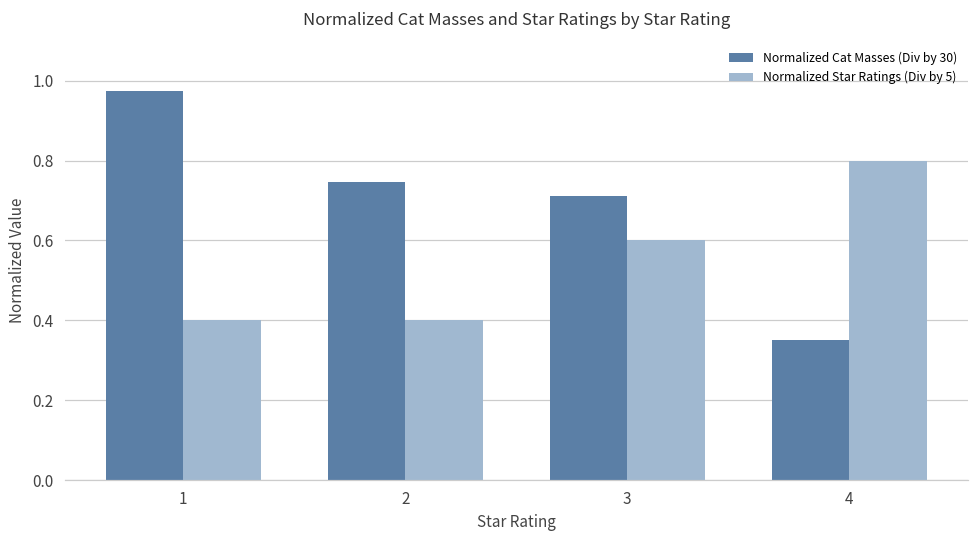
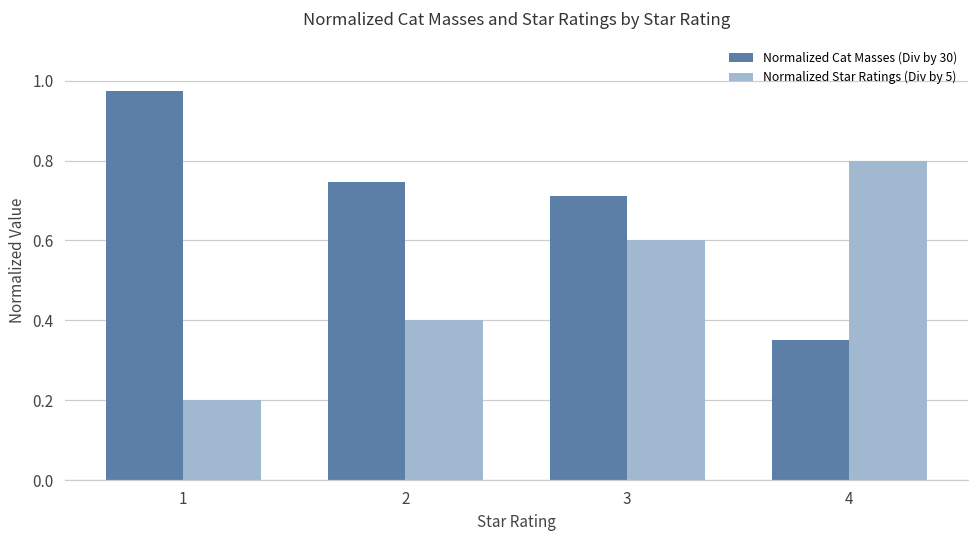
Normalized Star Ratings (Div by 5), 1: 0.4 -> 0.2
